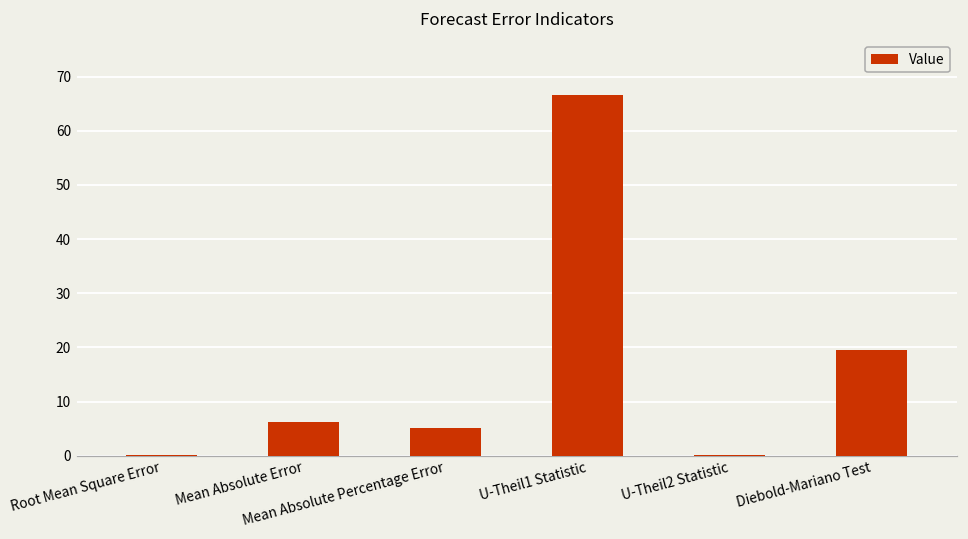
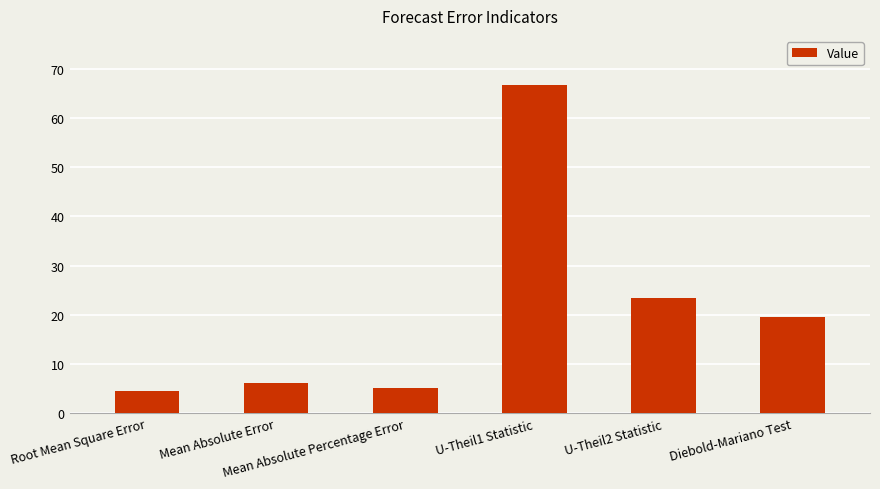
Root Mean Square Error: 0 -> 4
U-Theil2 Statistic: 0 -> 23
